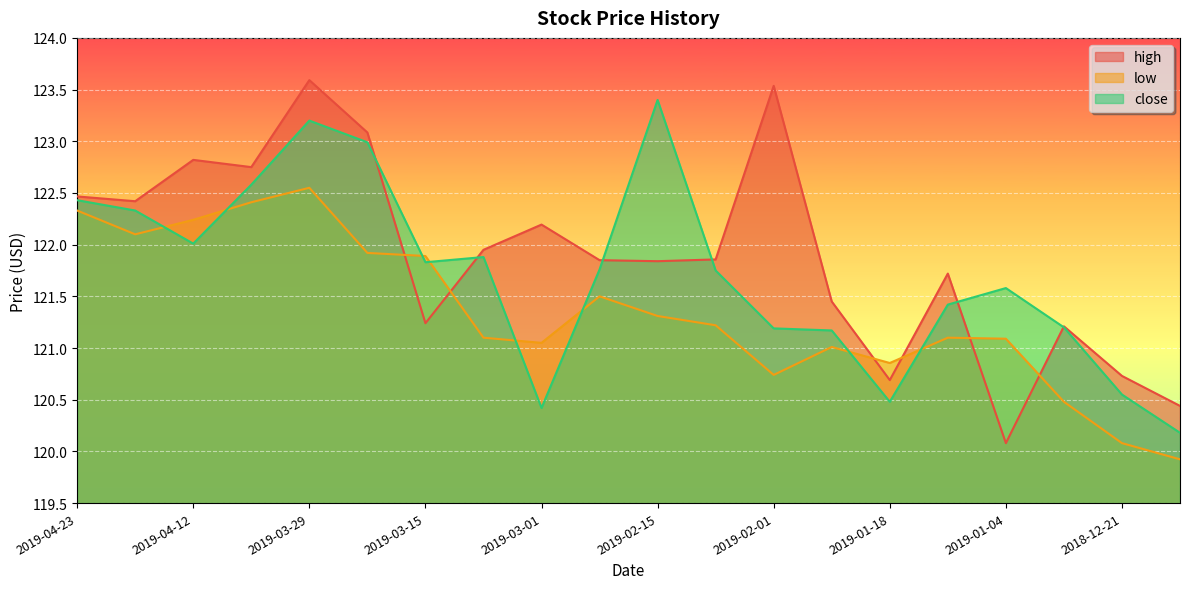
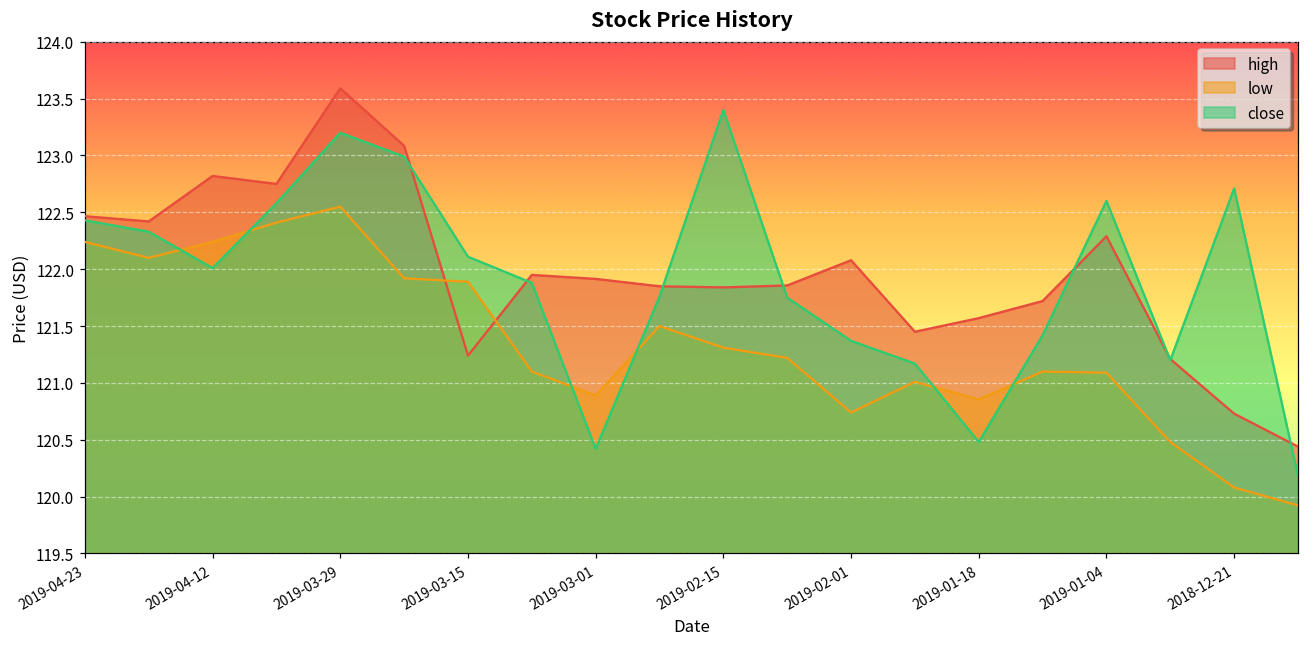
low, 2019-04-23: 122.33 -> 122.24
close, 2019-03-15: 121.83 -> 122.11
high, 2019-03-01: 122.19 -> 121.92
low, 2019-03-01: 121.05 -> 120.89
high, 2019-02-01: 123.54 -> 122.08
close, 2019-02-01: 121.19 -> 121.37
high, 2019-01-18: 120.69 -> 121.57
high, 2019-01-04: 120.08 -> 122.29
close, 2019-01-04: 121.58 -> 122.60
close, 2018-12-21: 120.55 -> 122.71
